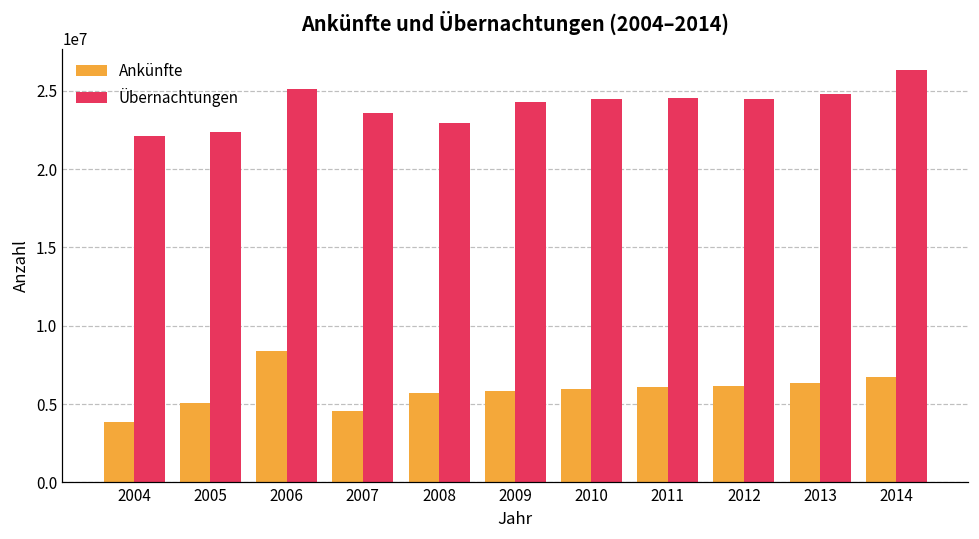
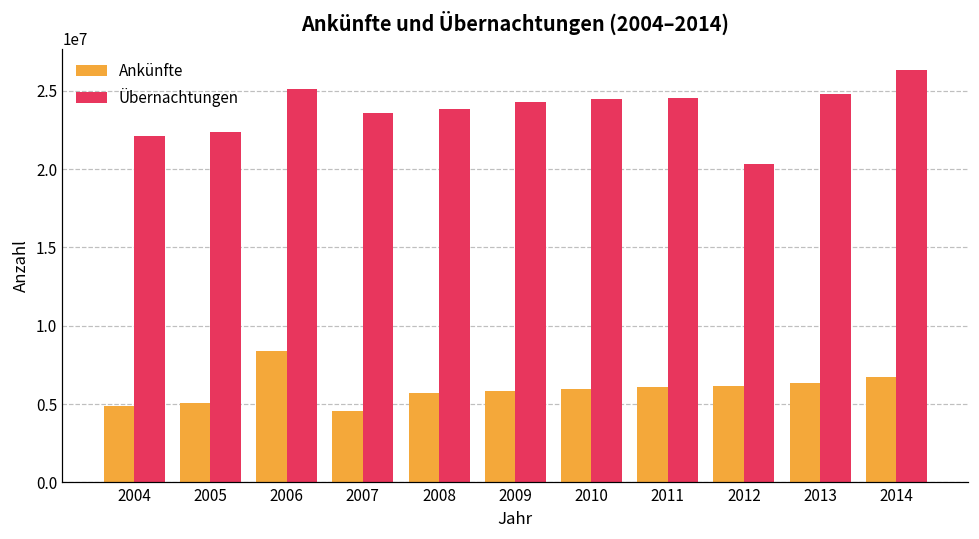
Ankünfte, 2004: 3900000 -> 4900000
Übernachtungen, 2008: 22900000 -> 23900000
Übernachtungen, 2012: 24500000 -> 20300000
